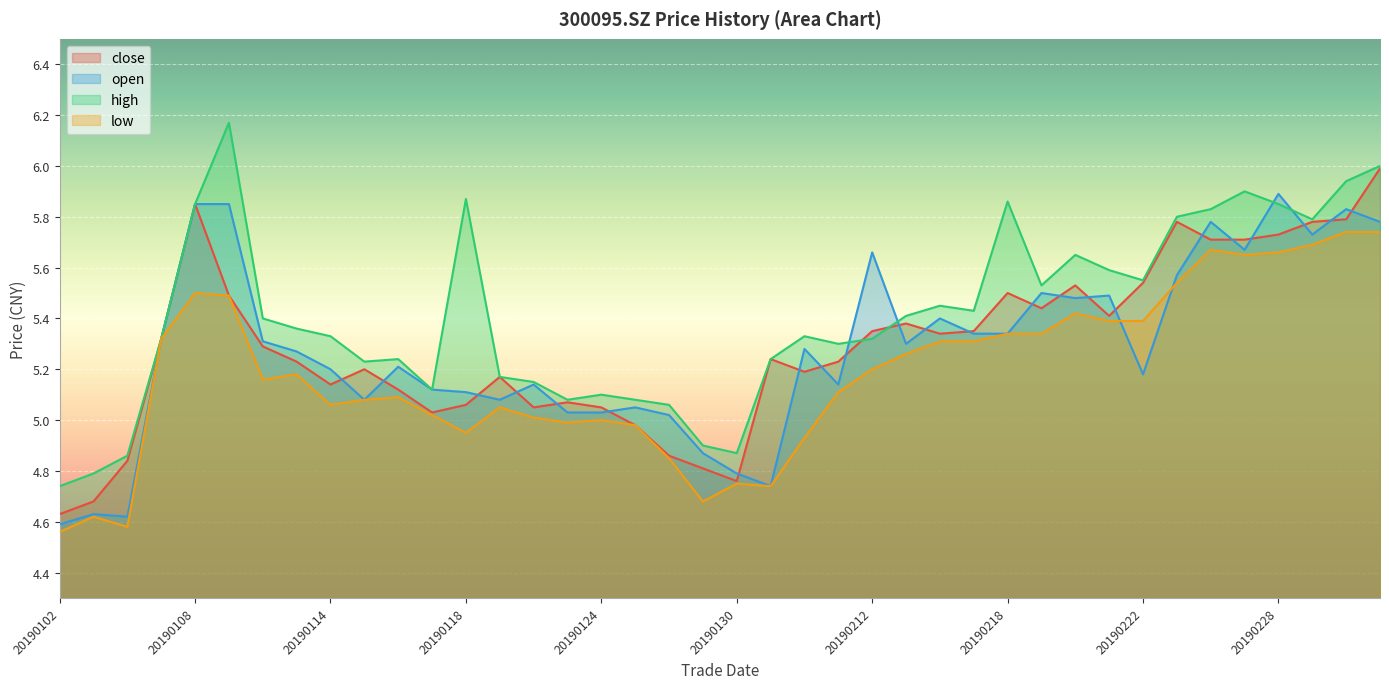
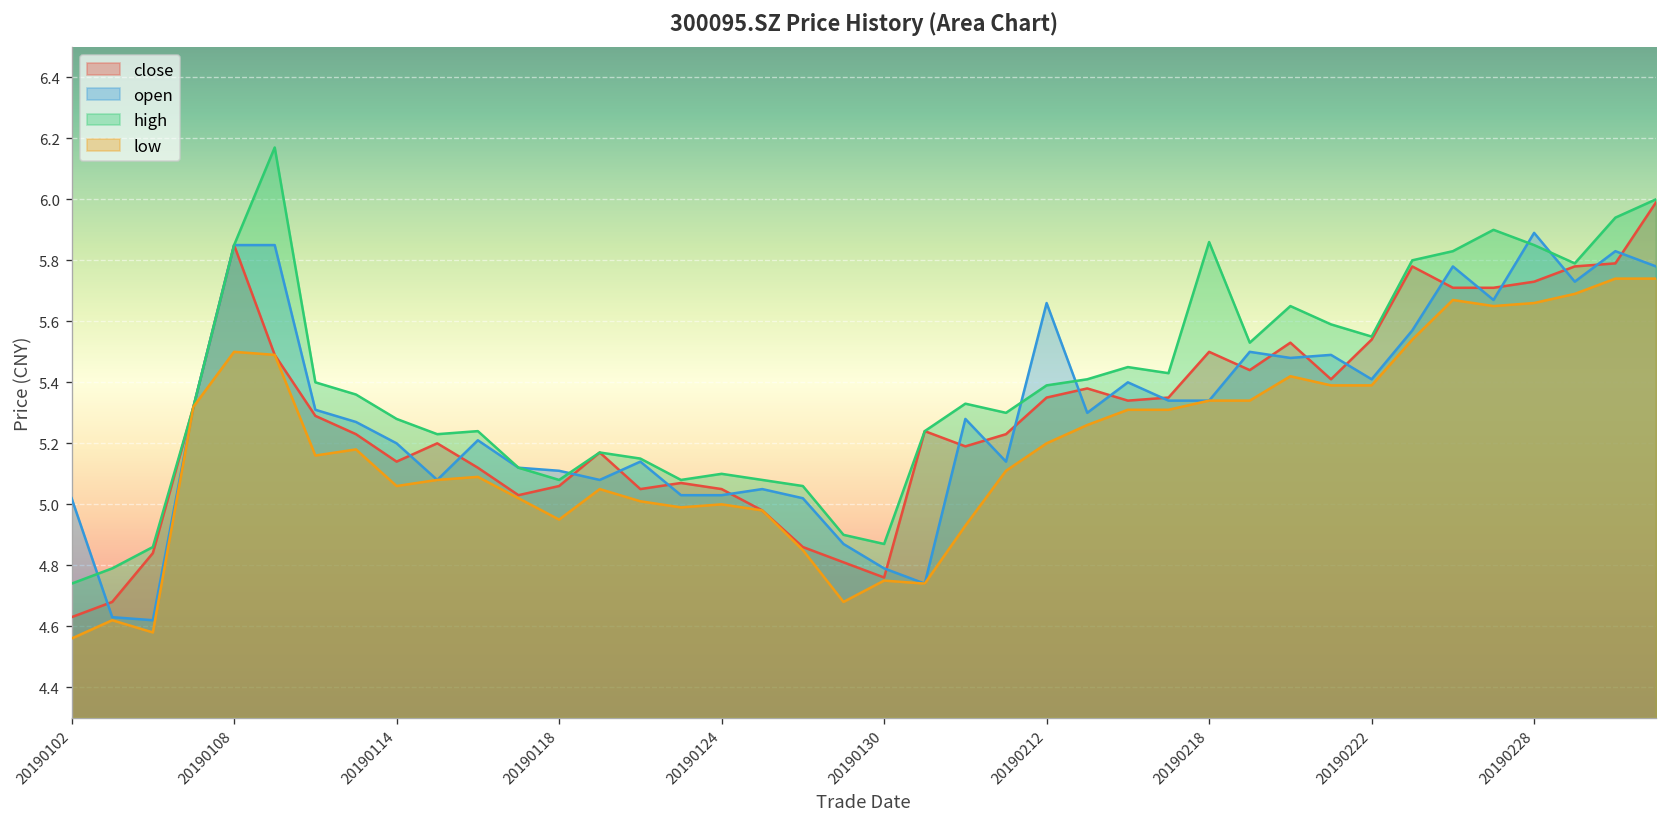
open, 20190102: 4.59 -> 5.02
high, 20190114: 5.33 -> 5.28
high, 20190118: 5.87 -> 5.08
high, 20190212: 5.32 -> 5.39
open, 20190222: 5.18 -> 5.41
